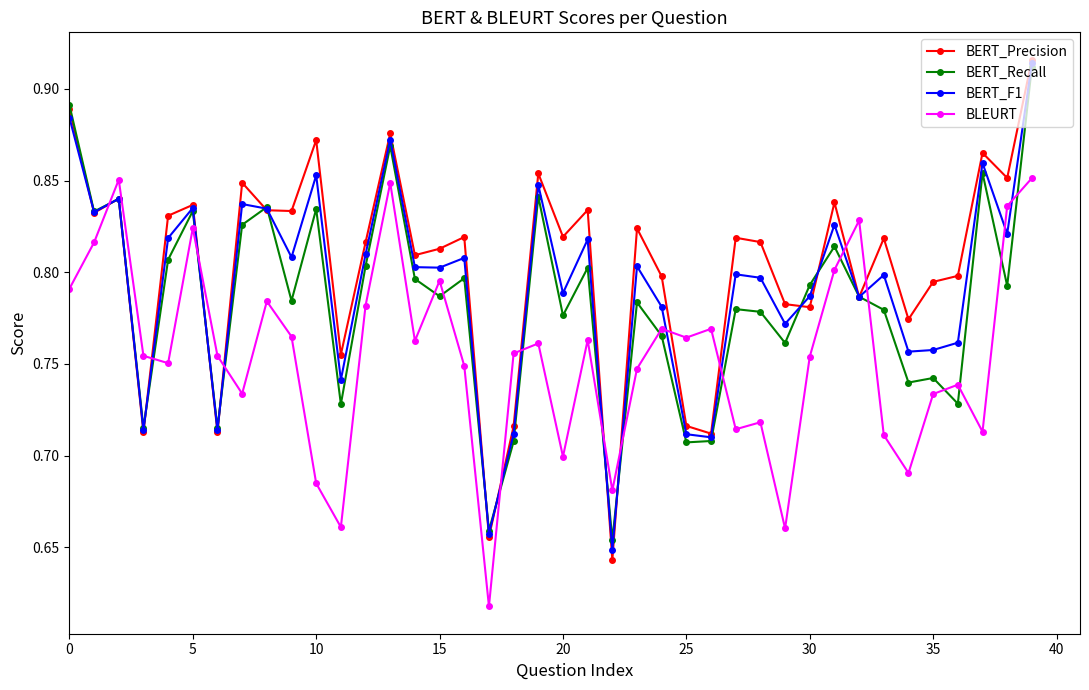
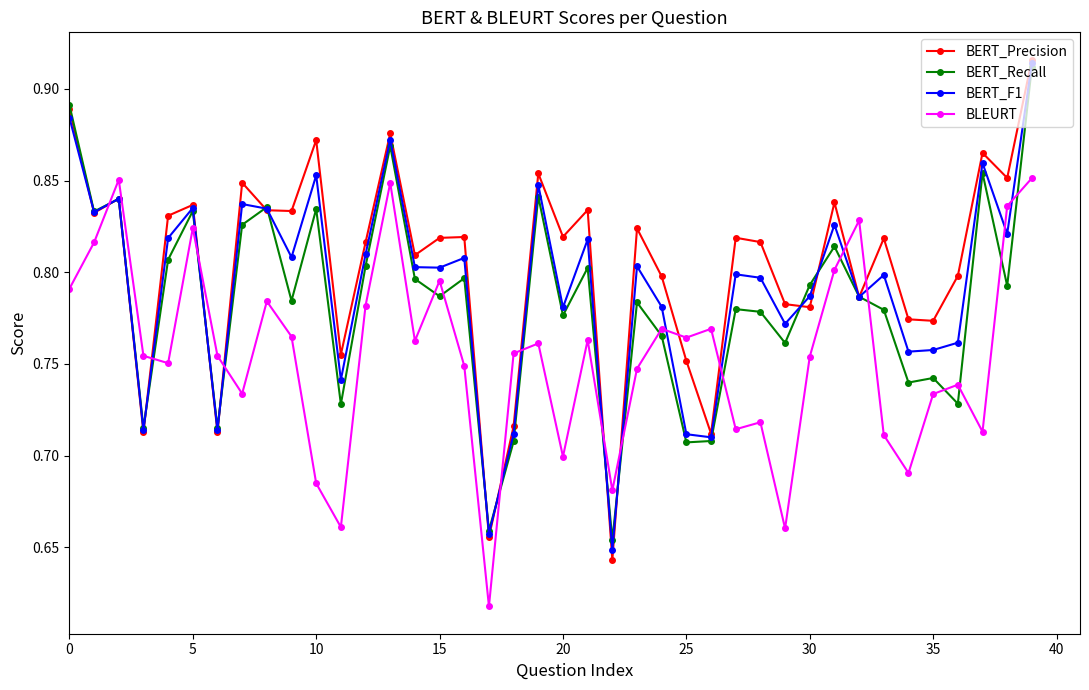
BERT_Precision, 15: 0.813 -> 0.819
BERT_F1, 20: 0.789 -> 0.781
BERT_Precision, 25: 0.716 -> 0.752
BERT_Precision, 35: 0.795 -> 0.773
